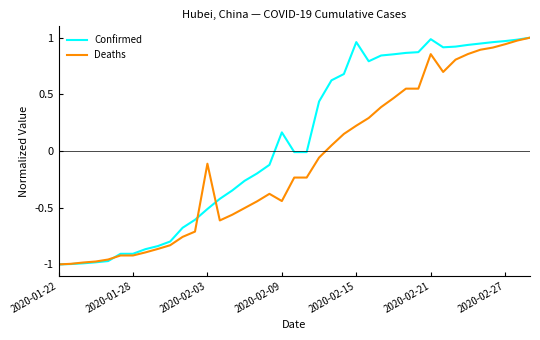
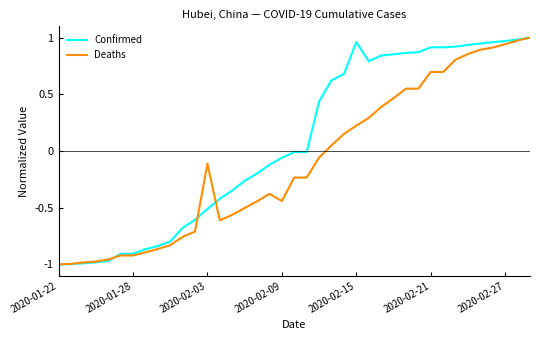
Confirmed, 2020-02-09: 0.16 -> -0.06
Confirmed, 2020-02-21: 0.99 -> 0.92
Deaths, 2020-02-21: 0.85 -> 0.70
